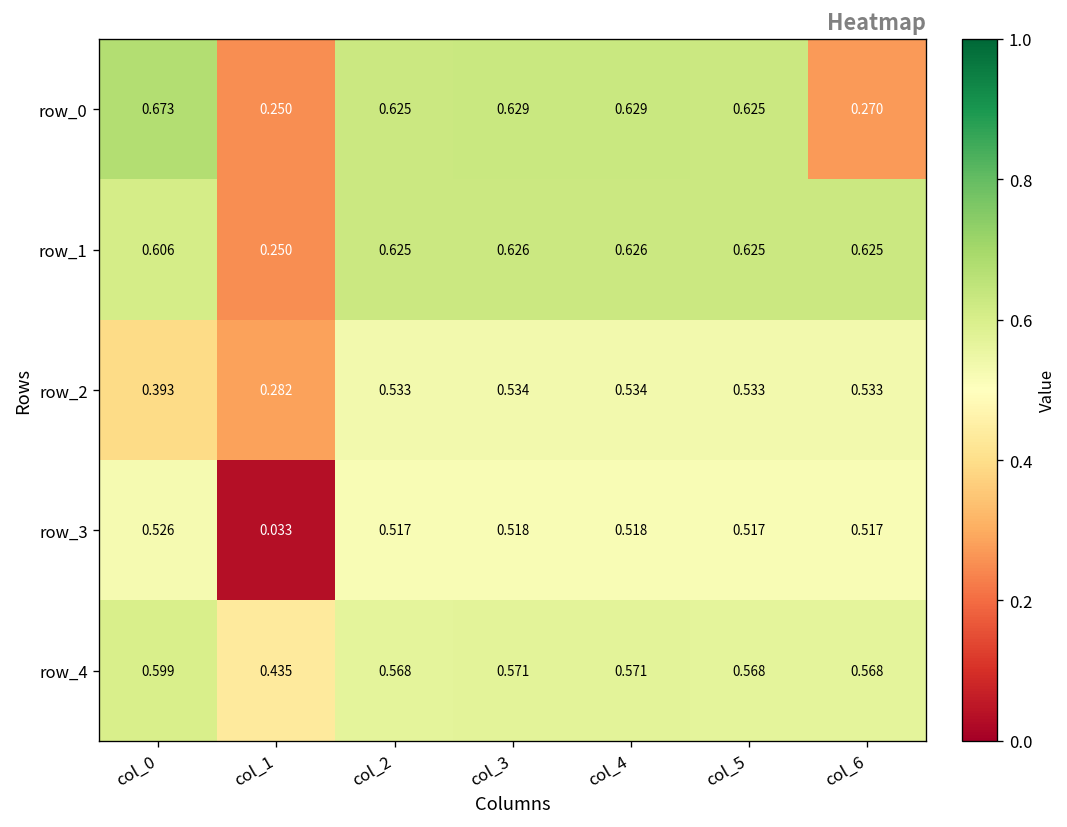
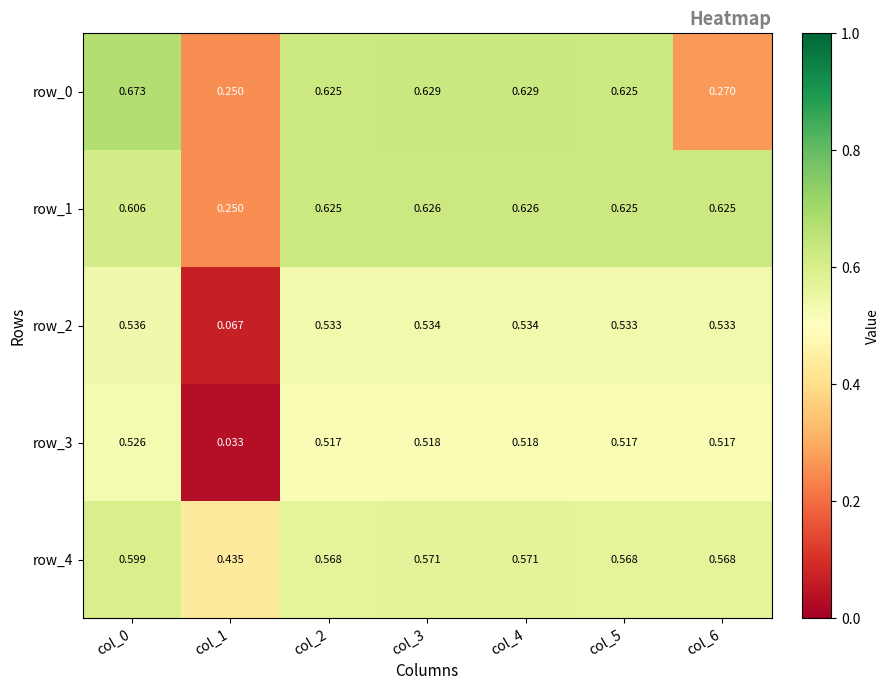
row_2, col_0: 0.393 -> 0.536
row_2, col_1: 0.282 -> 0.067
